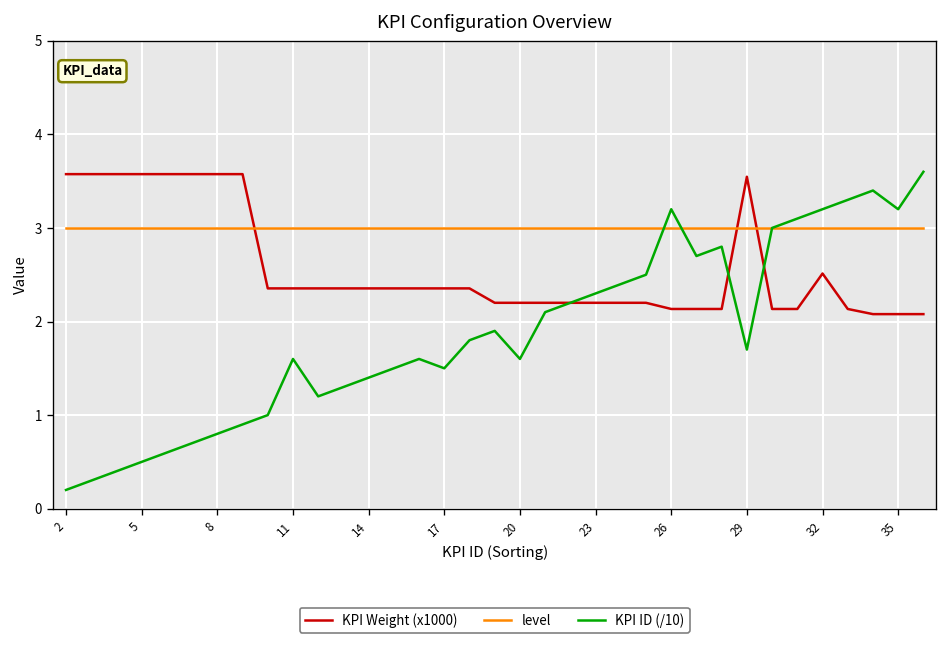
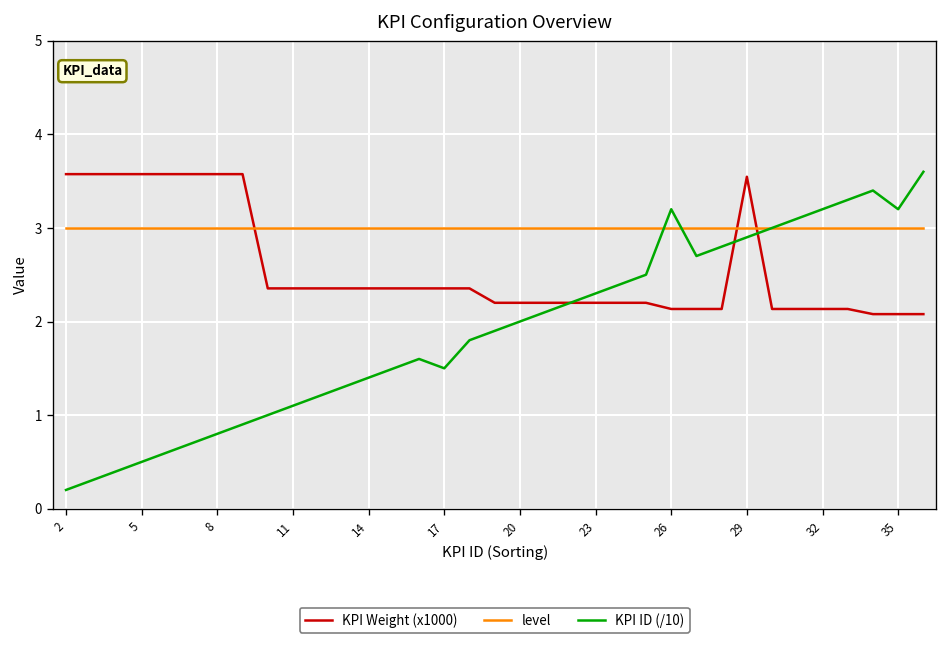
KPI ID (/10), 11: 1.6 -> 1.1
KPI ID (/10), 20: 1.6 -> 2.0
KPI ID (/10), 29: 1.7 -> 2.9
KPI Weight (x1000), 32: 2.5 -> 2.1
